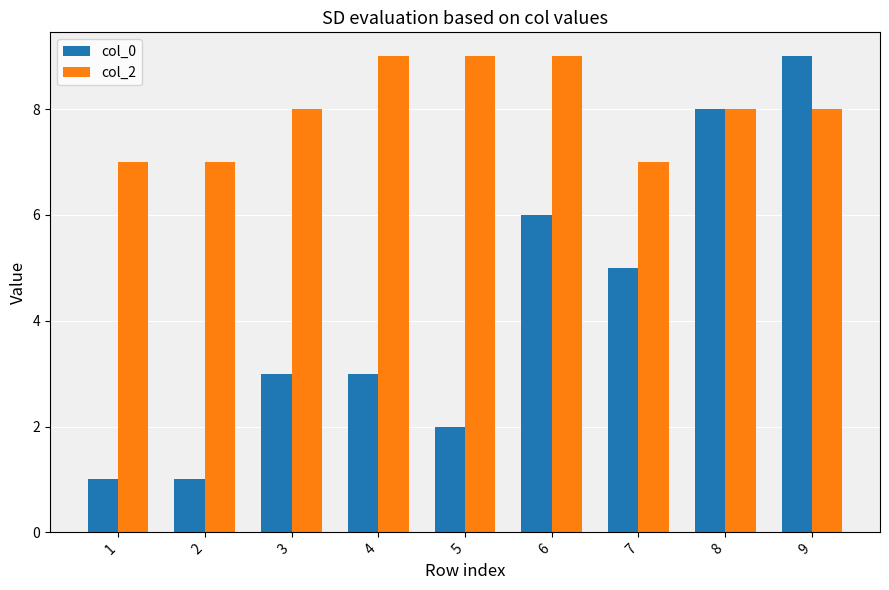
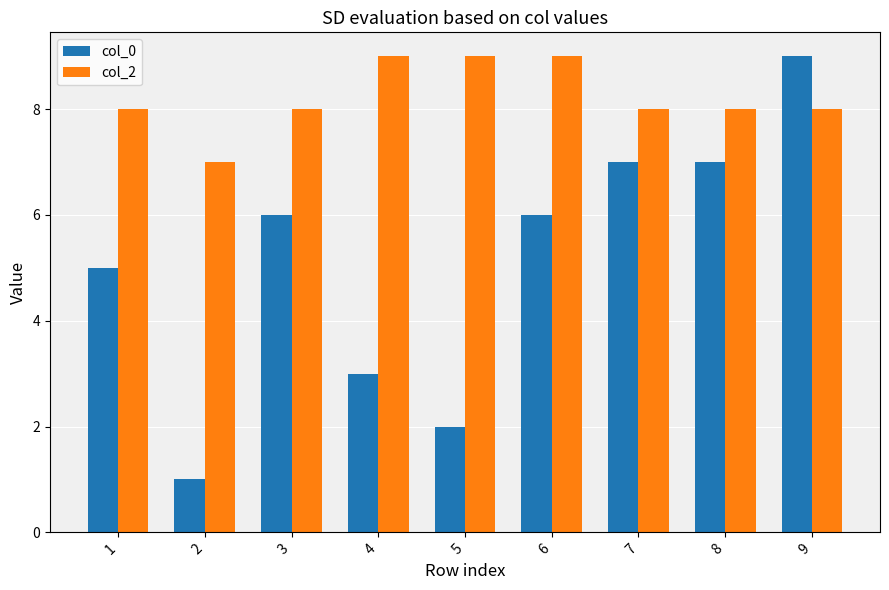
col_0, 1: 1 -> 5
col_2, 1: 7 -> 8
col_0, 3: 3 -> 6
col_0, 7: 5 -> 7
col_2, 7: 7 -> 8
col_0, 8: 8 -> 7
